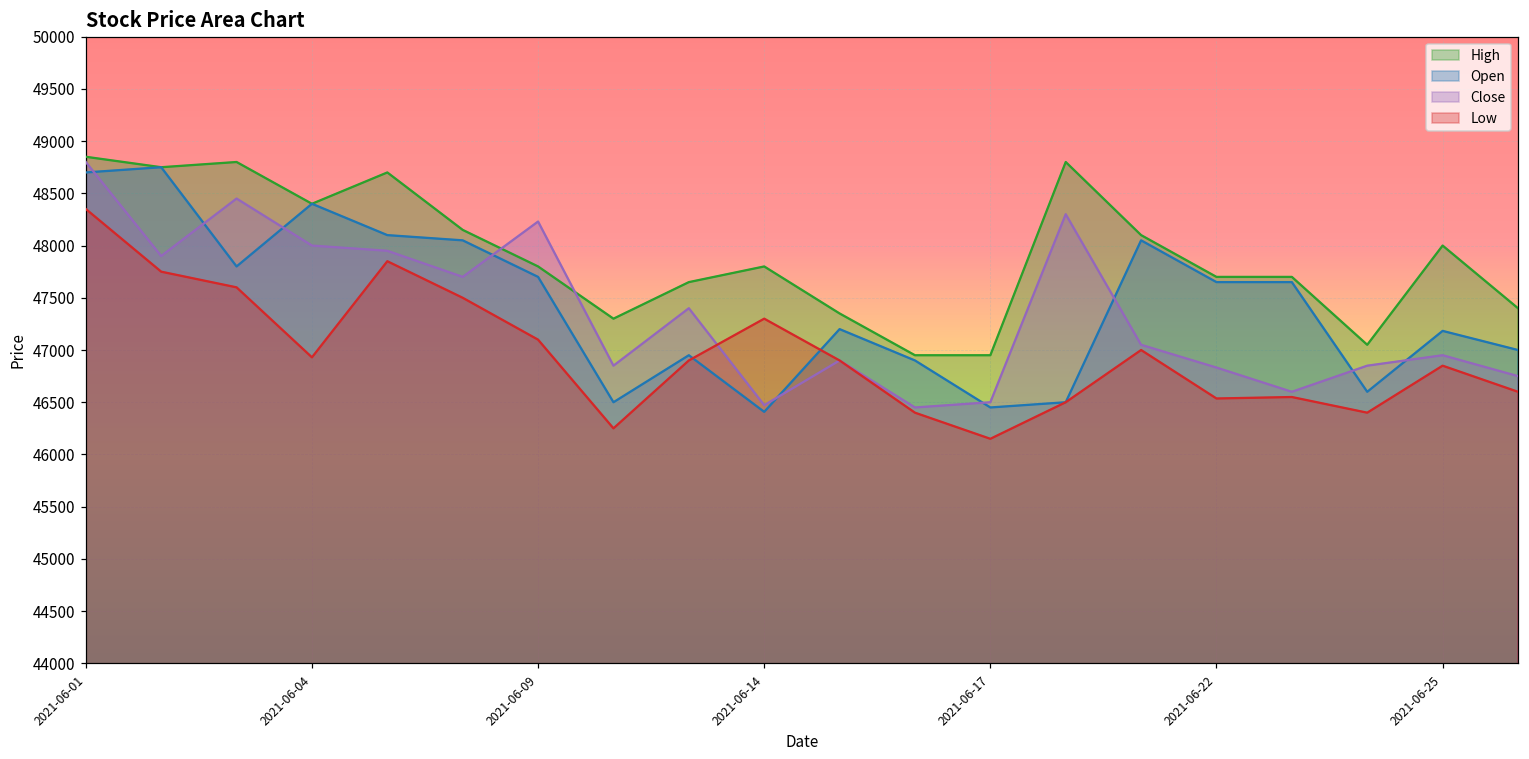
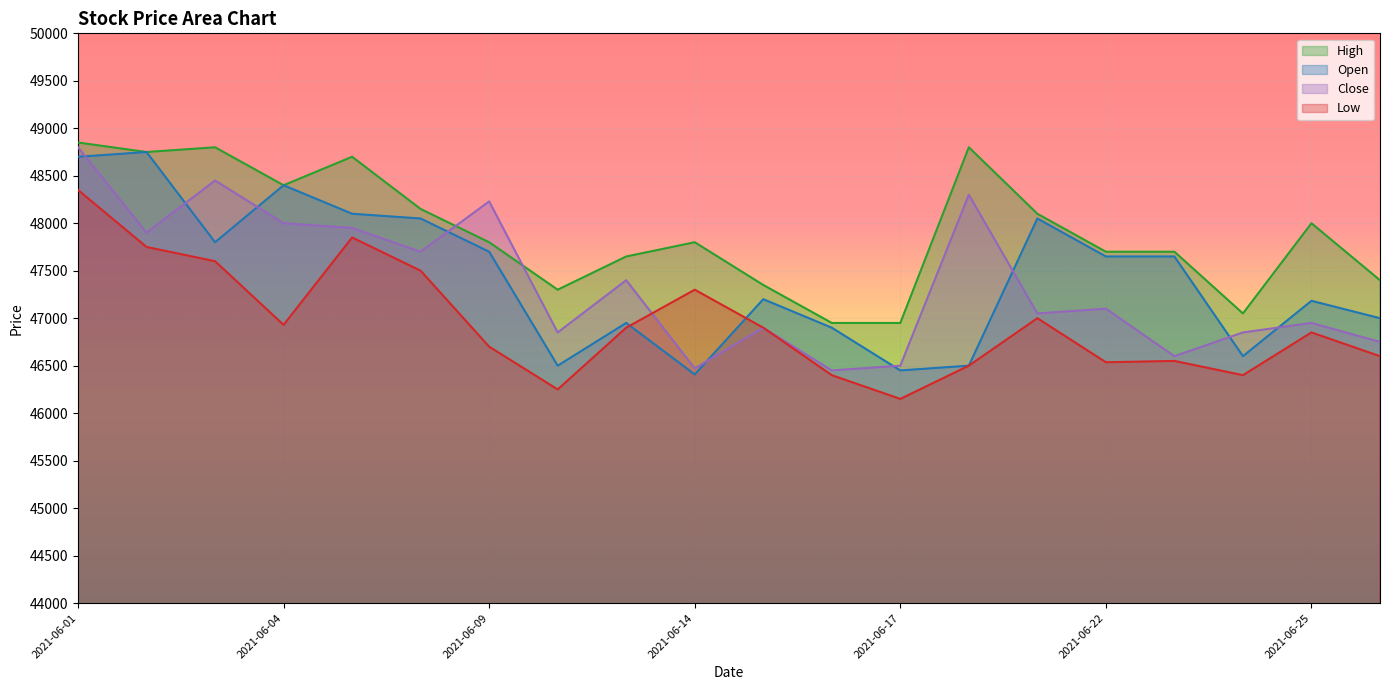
Low, 2021-06-09: 47100 -> 46700
Close, 2021-06-22: 46800 -> 47100
